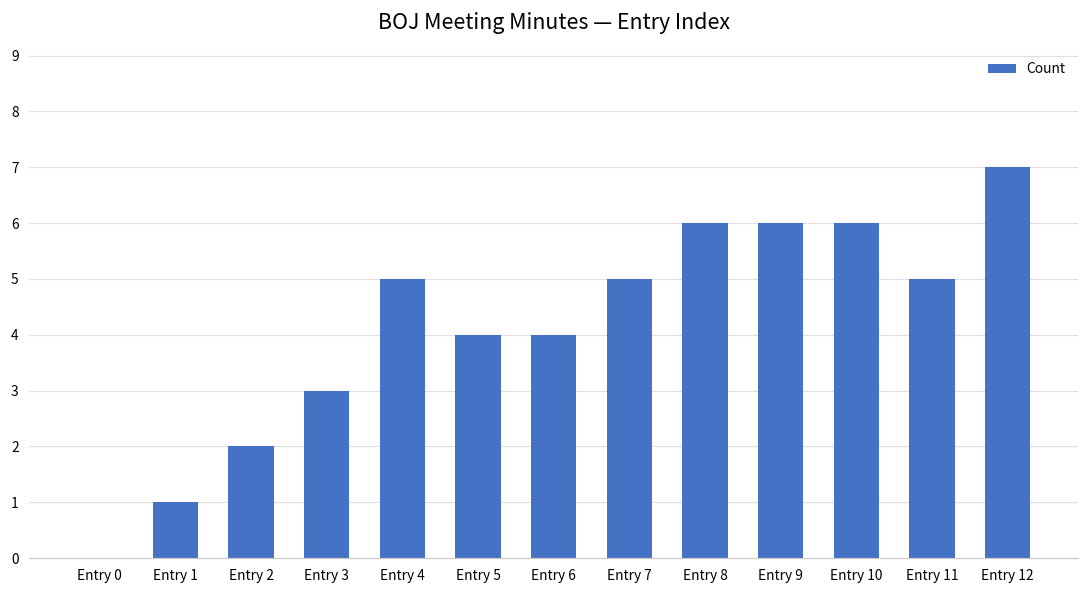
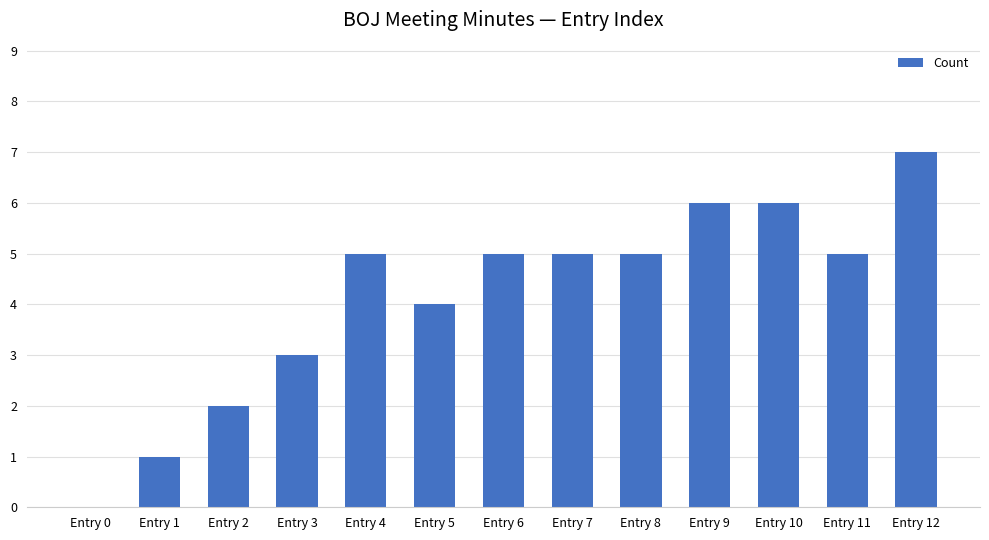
Entry 6: 4 -> 5
Entry 8: 6 -> 5
